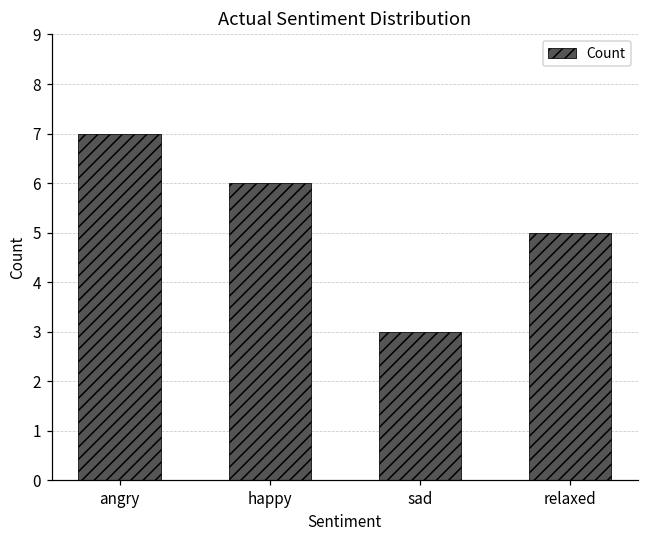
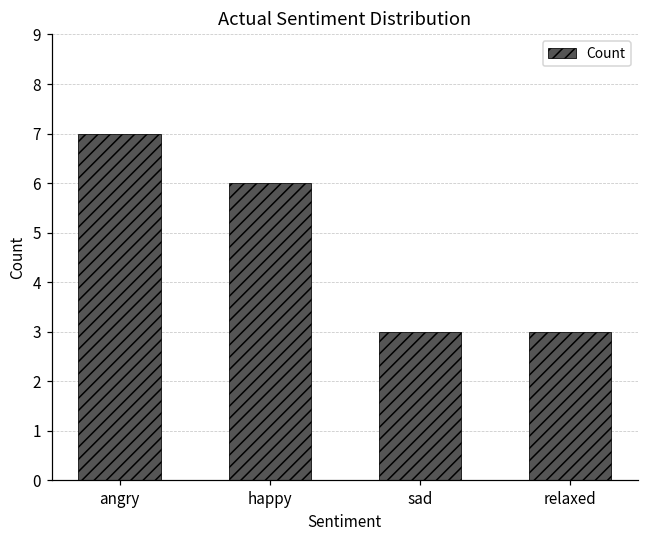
relaxed: 5 -> 3
